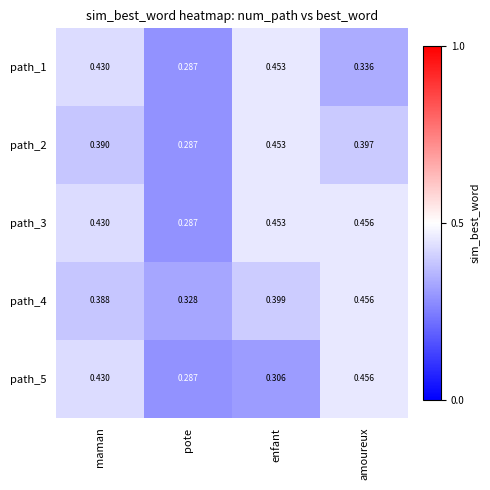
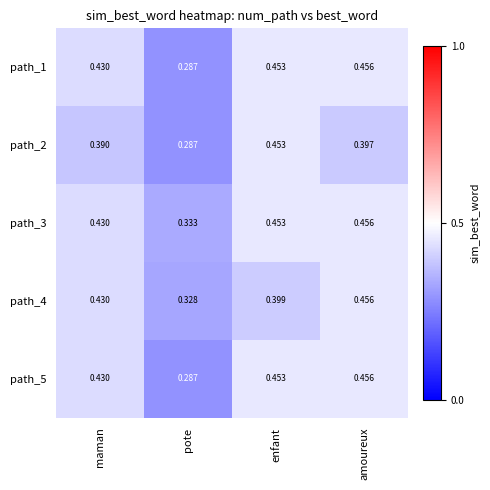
path_1, amoureux: 0.336 -> 0.456
path_3, pote: 0.287 -> 0.333
path_4, maman: 0.388 -> 0.430
path_5, enfant: 0.306 -> 0.453
